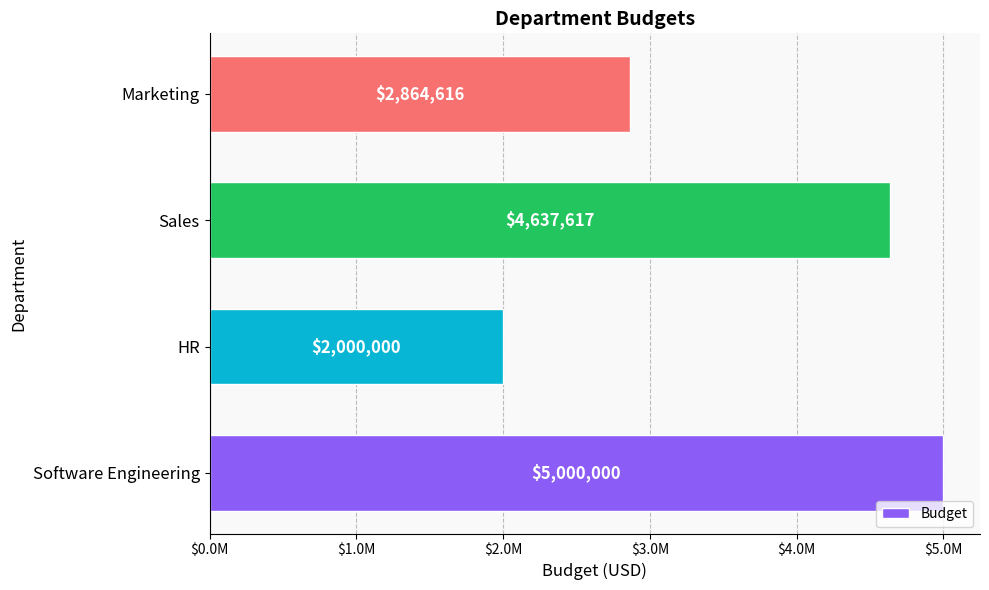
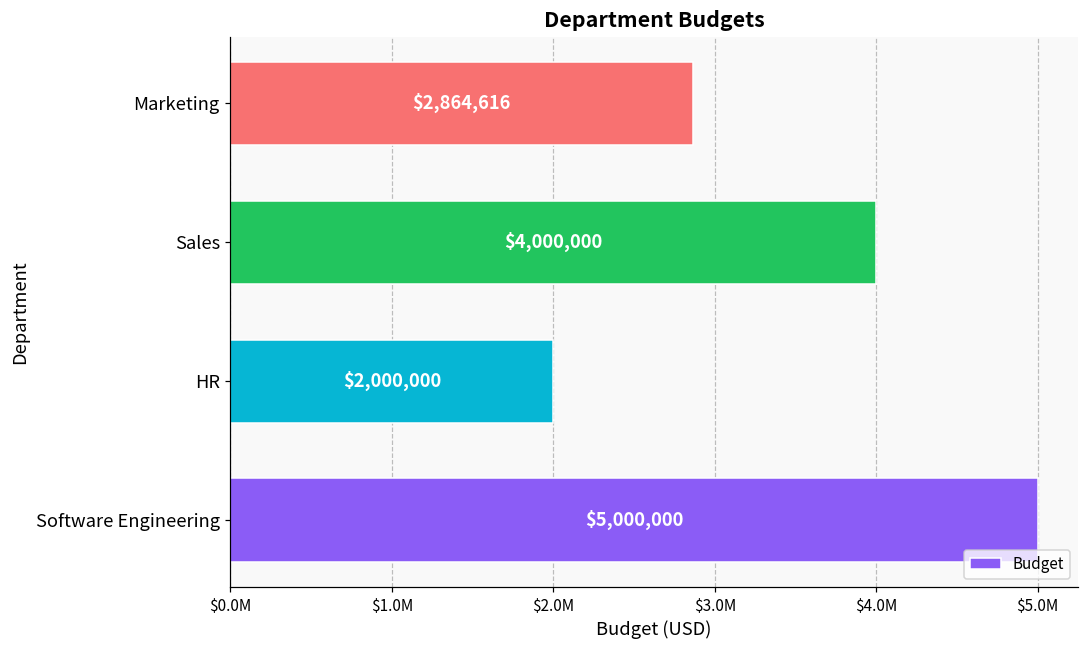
Sales: $4,637,617 -> $4,000,000
